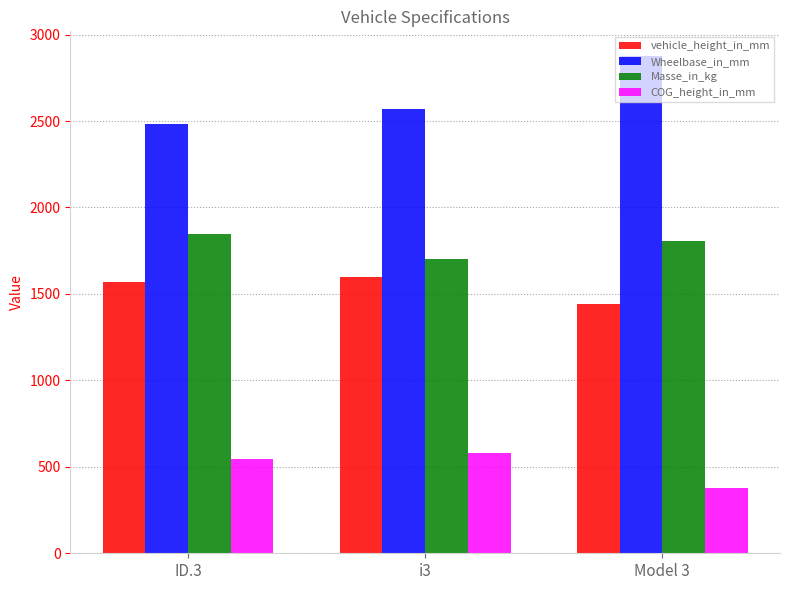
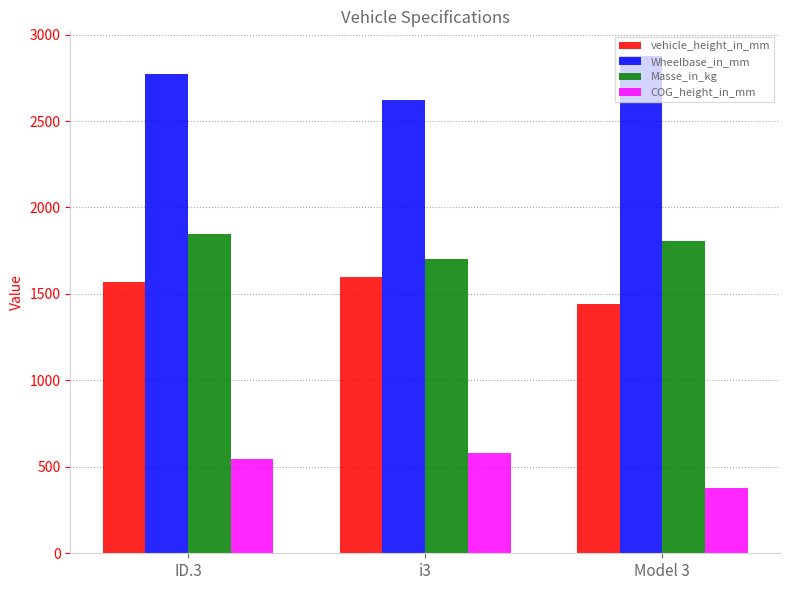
Wheelbase_in_mm, ID.3: 2480 -> 2770
Wheelbase_in_mm, i3: 2570 -> 2620
